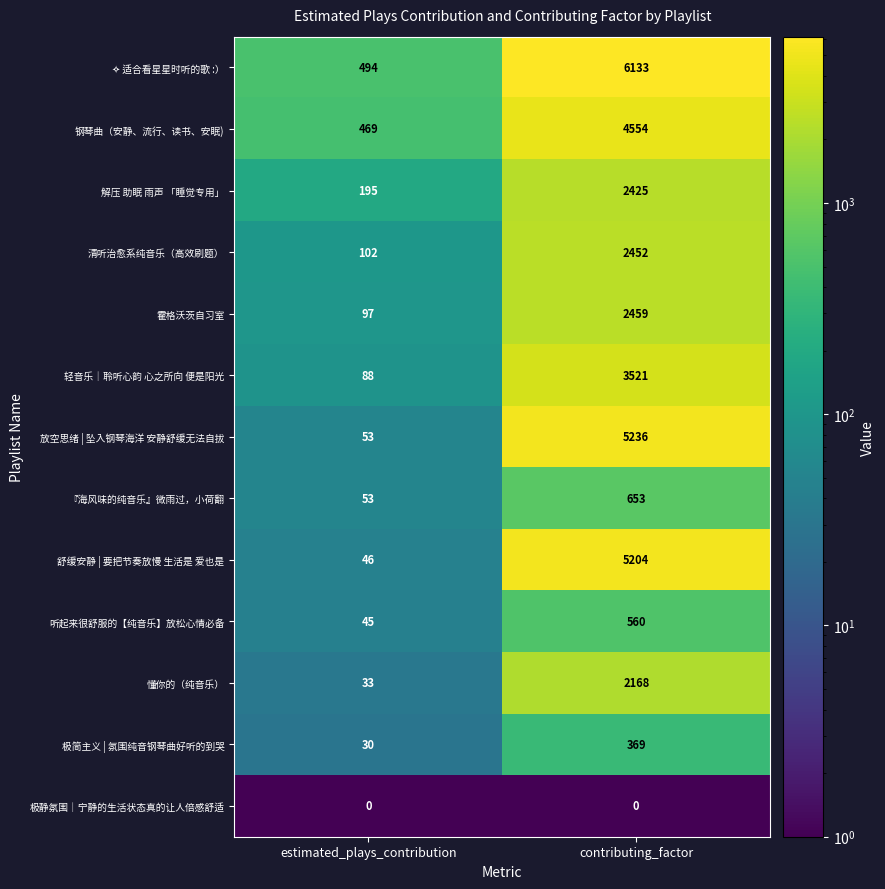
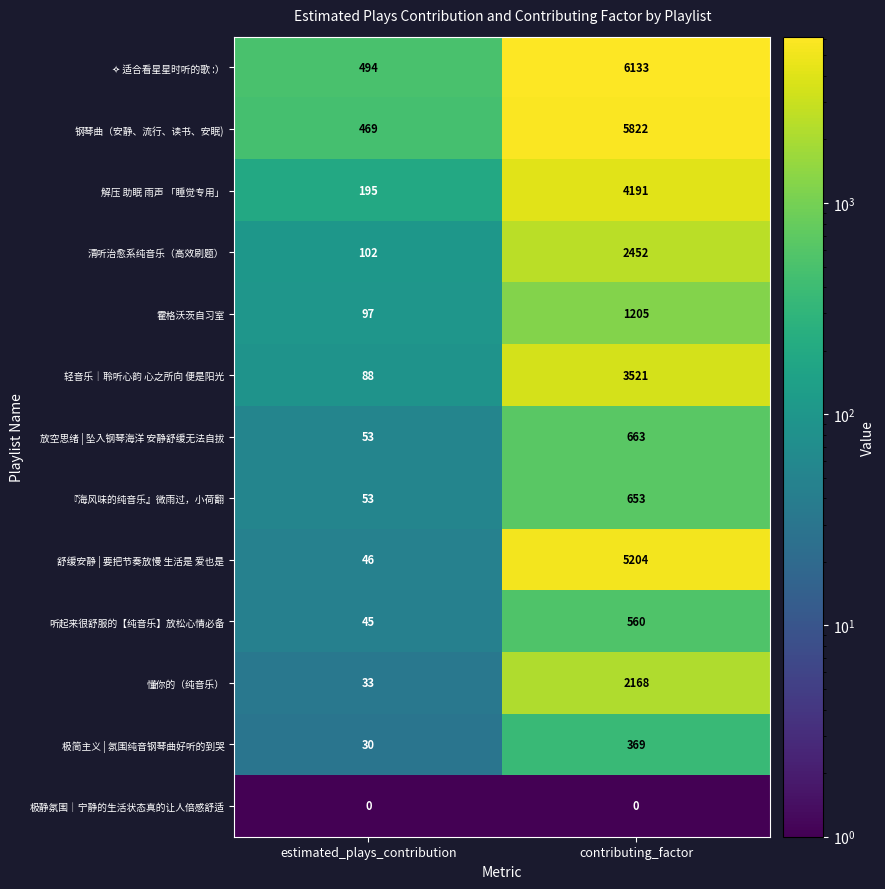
钢琴曲（安静、流行、读书、安眠), contributing_factor: 4554 -> 5822
解压 助眠 雨声 「睡觉专用」, contributing_factor: 2425 -> 4191
霍格沃茨自习室, contributing_factor: 2459 -> 1205
放空思绪 | 坠入钢琴海洋 安静舒缓无法自拔, contributing_factor: 5236 -> 663
